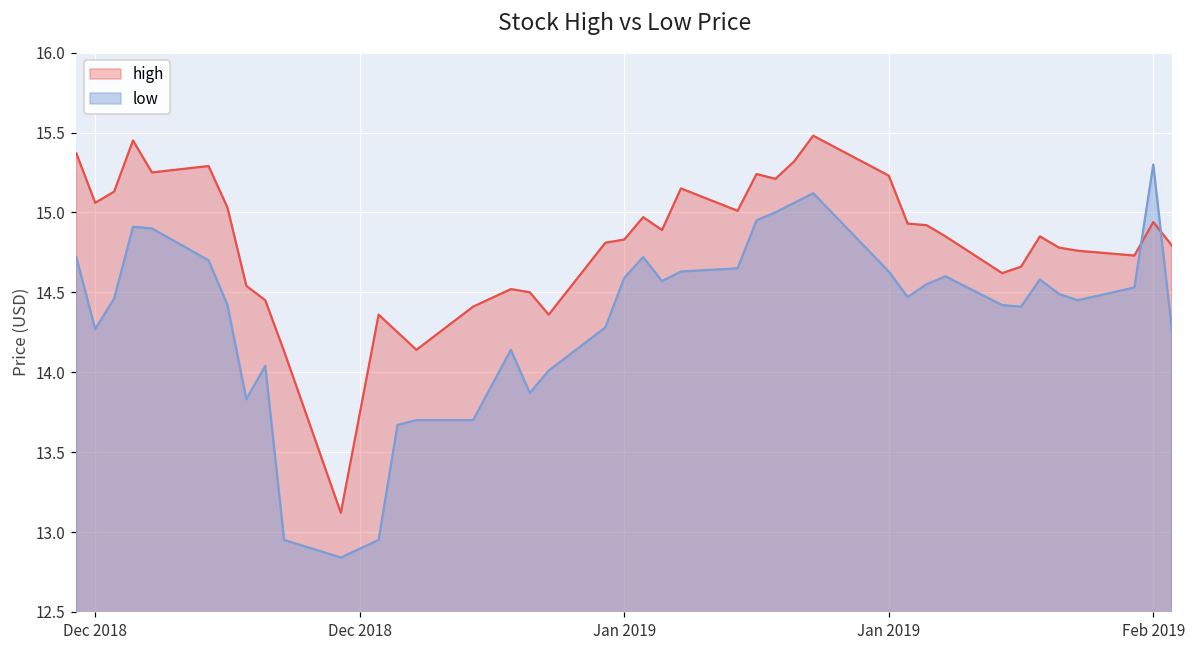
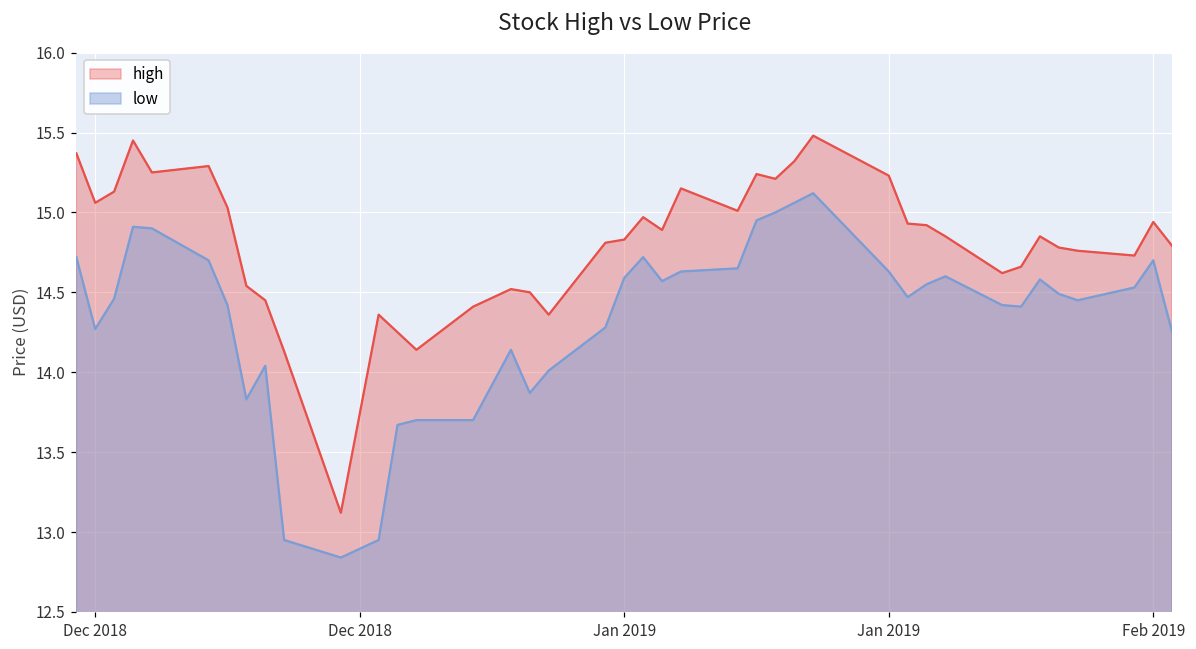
low, Feb 2019: 15.3 -> 14.7
